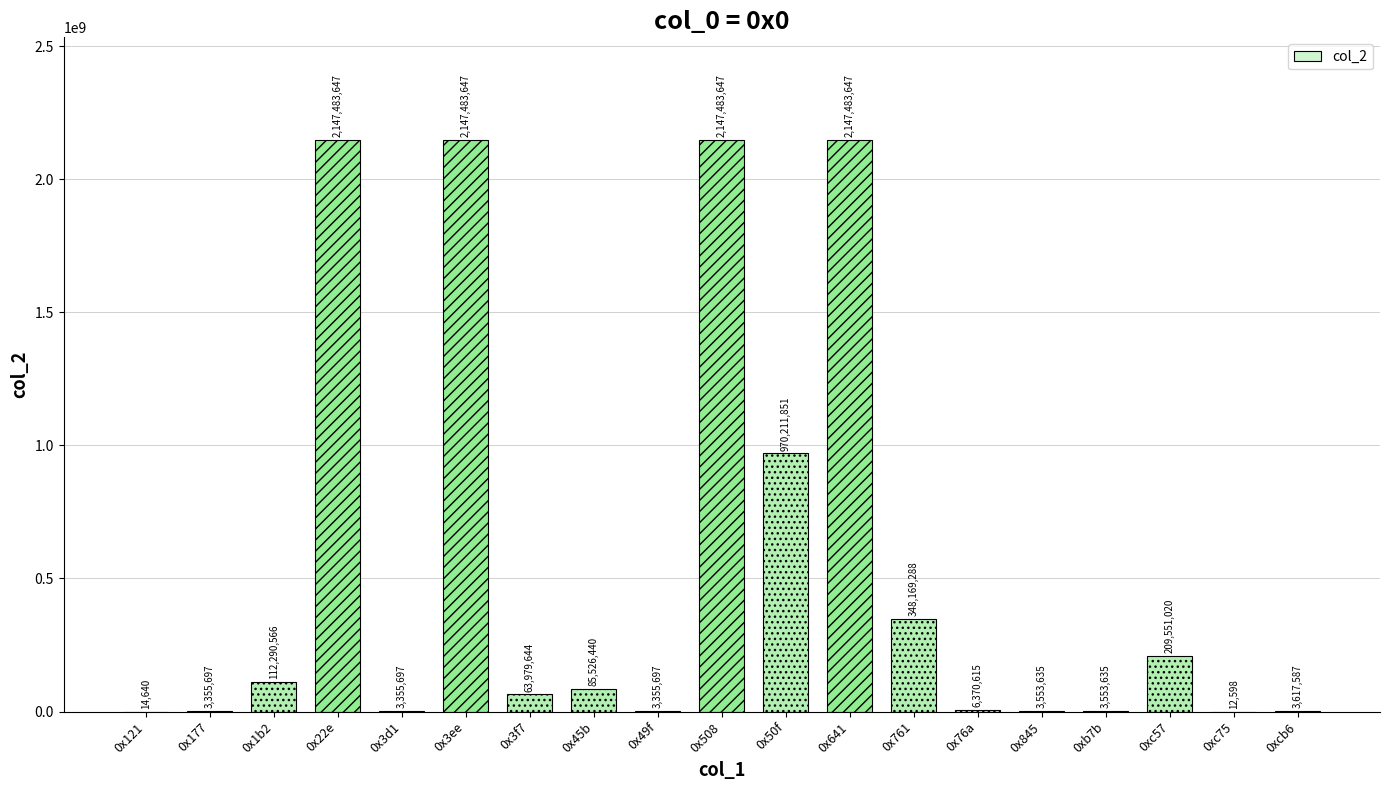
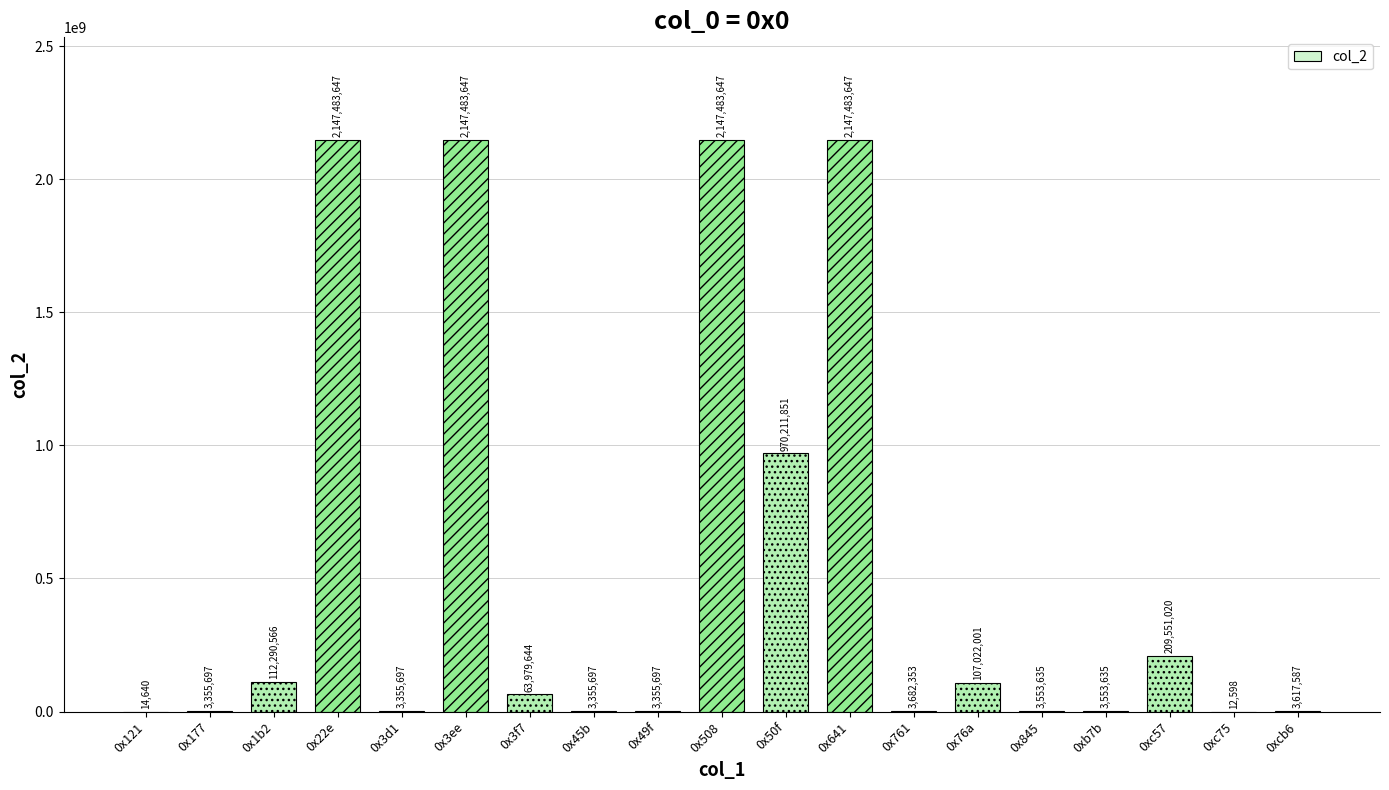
0x45b: 85,526,440 -> 3,355,697
0x761: 348,169,288 -> 3,682,353
0x76a: 6,370,615 -> 107,022,001
